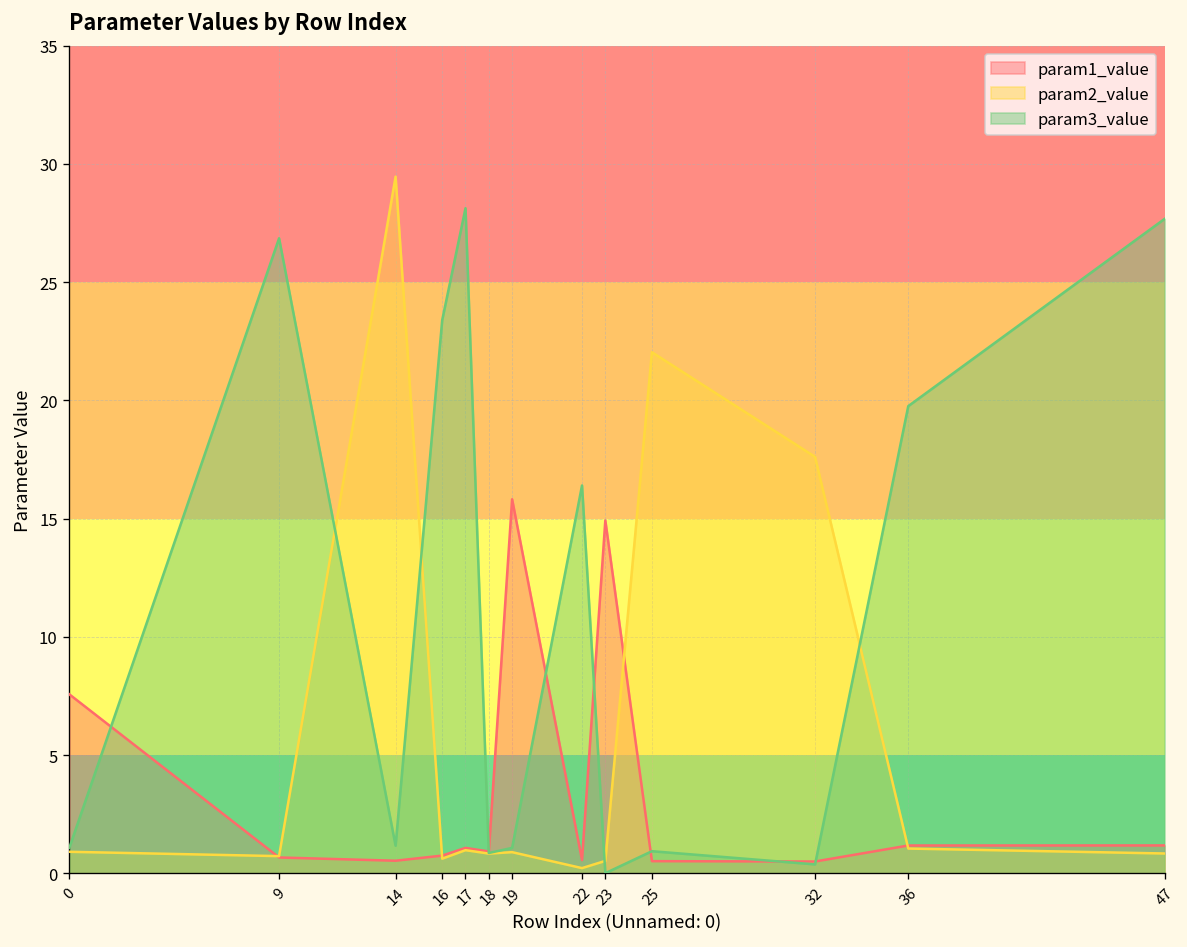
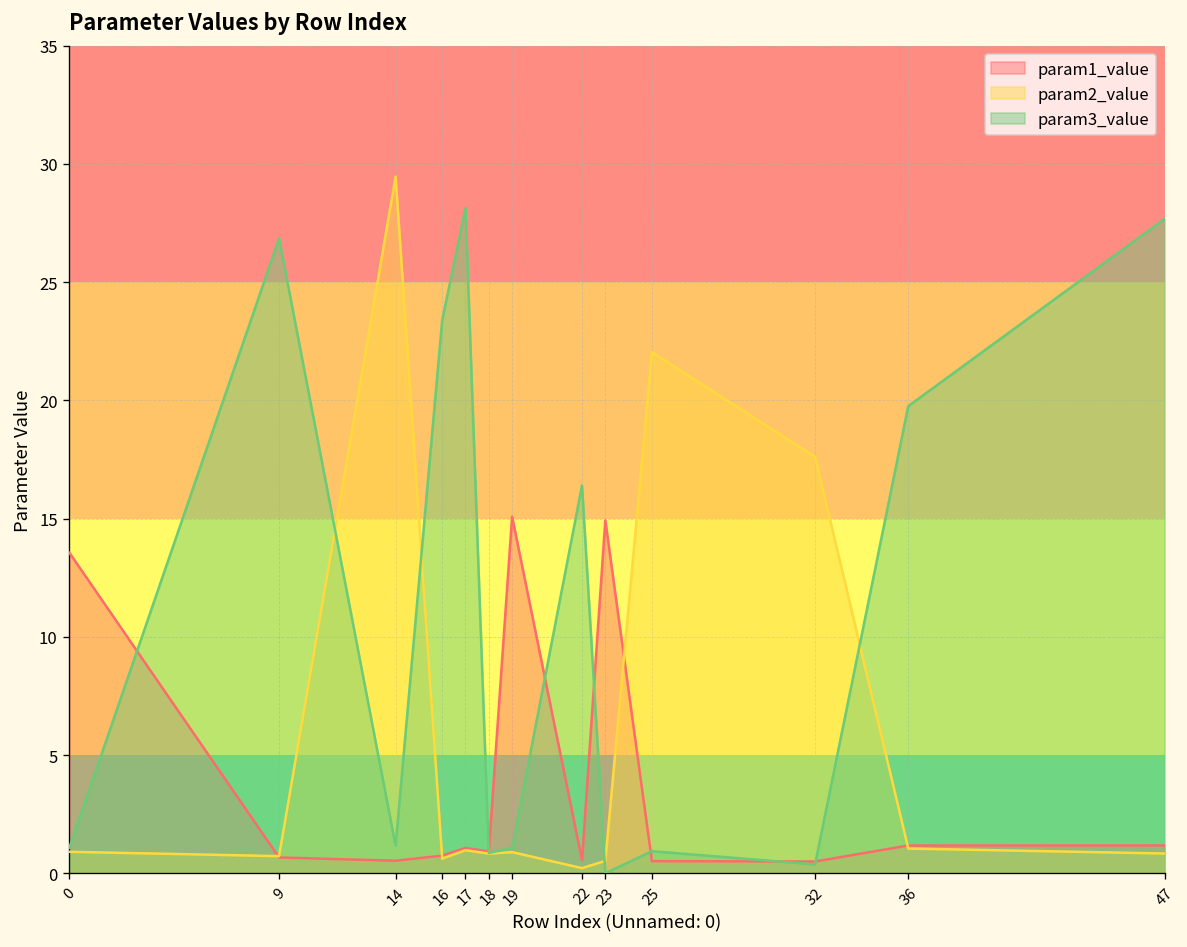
param1_value, 0: 7.6 -> 13.6
param1_value, 19: 15.8 -> 15.1
